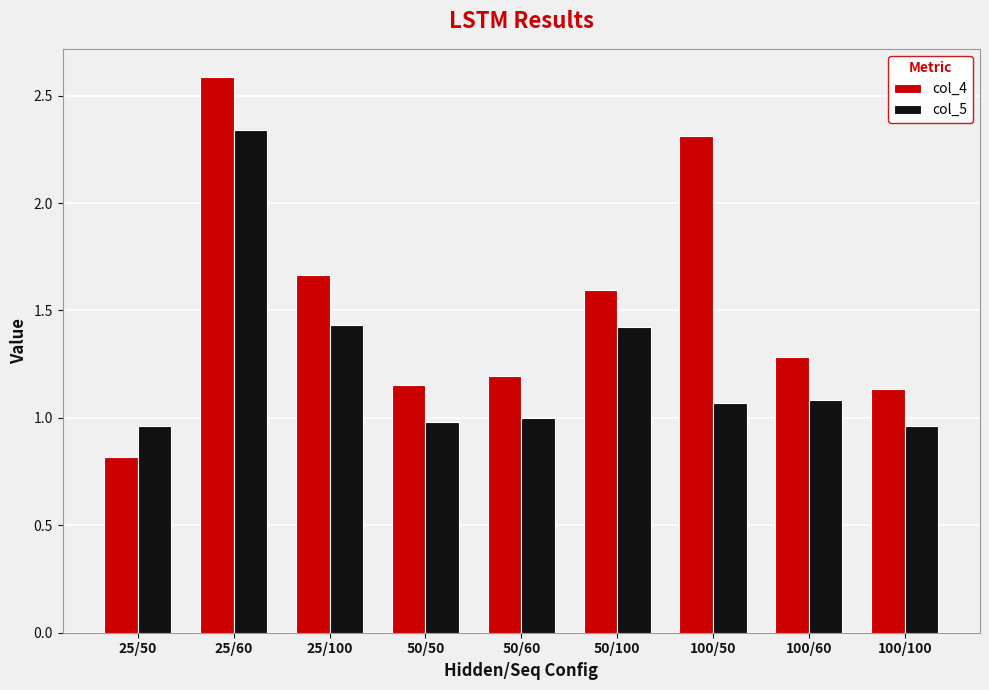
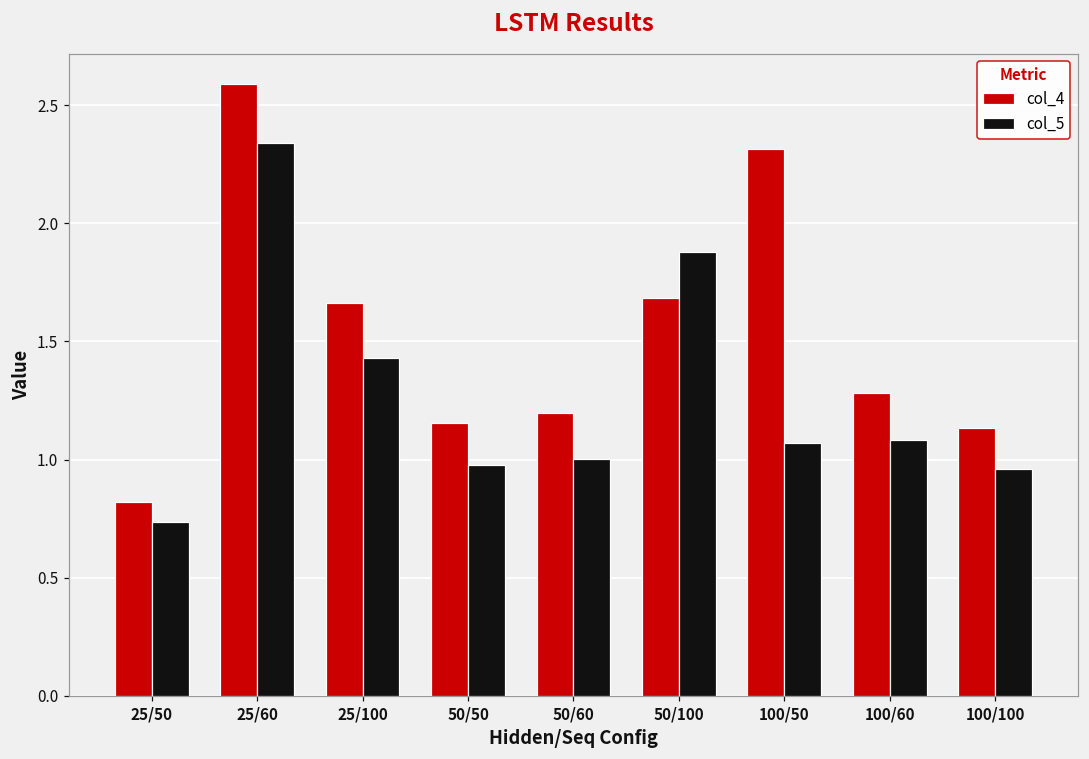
col_5, 25/50: 0.96 -> 0.74
col_4, 50/100: 1.60 -> 1.68
col_5, 50/100: 1.43 -> 1.88
